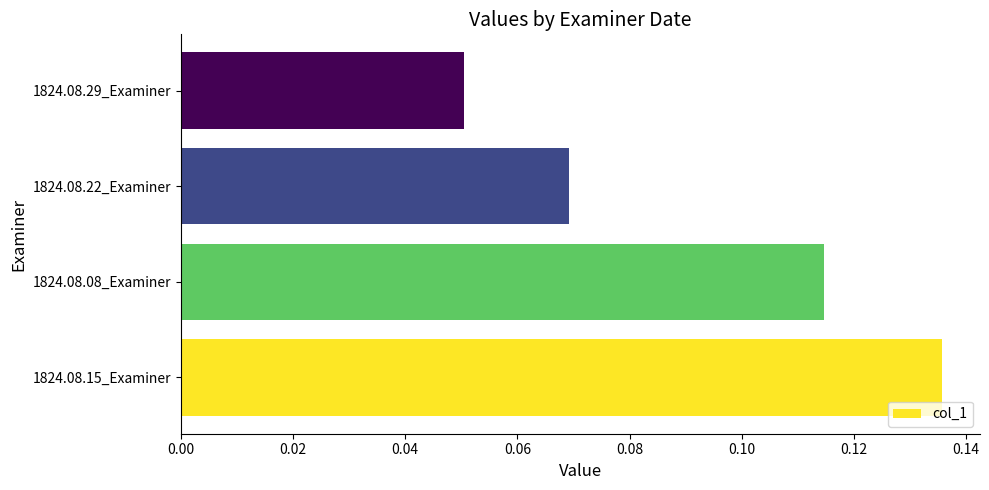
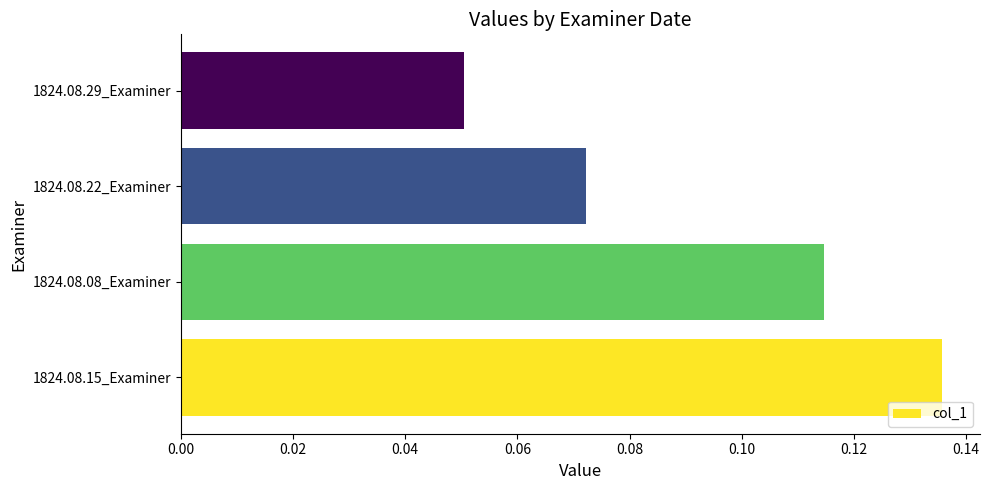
1824.08.22_Examiner: 0.069 -> 0.072
